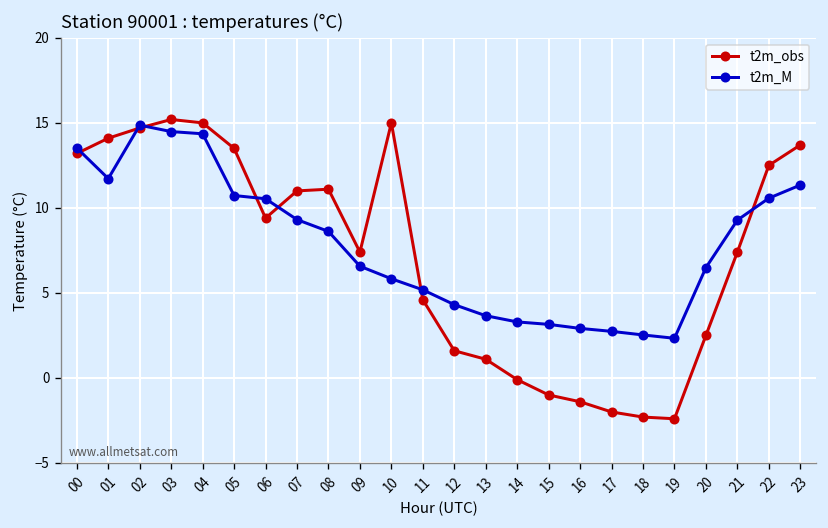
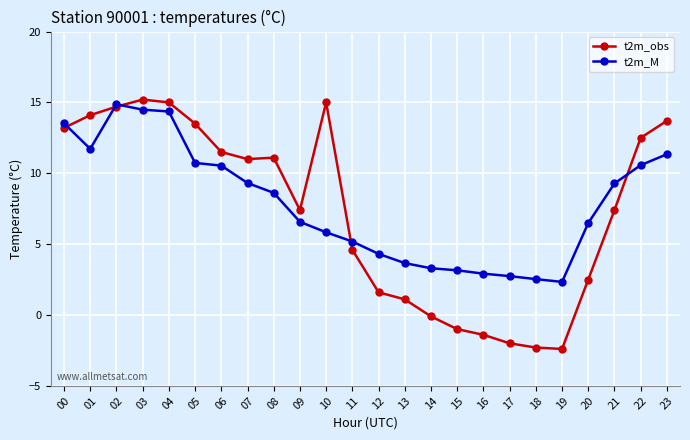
t2m_obs, 06: 9.4 -> 11.5
